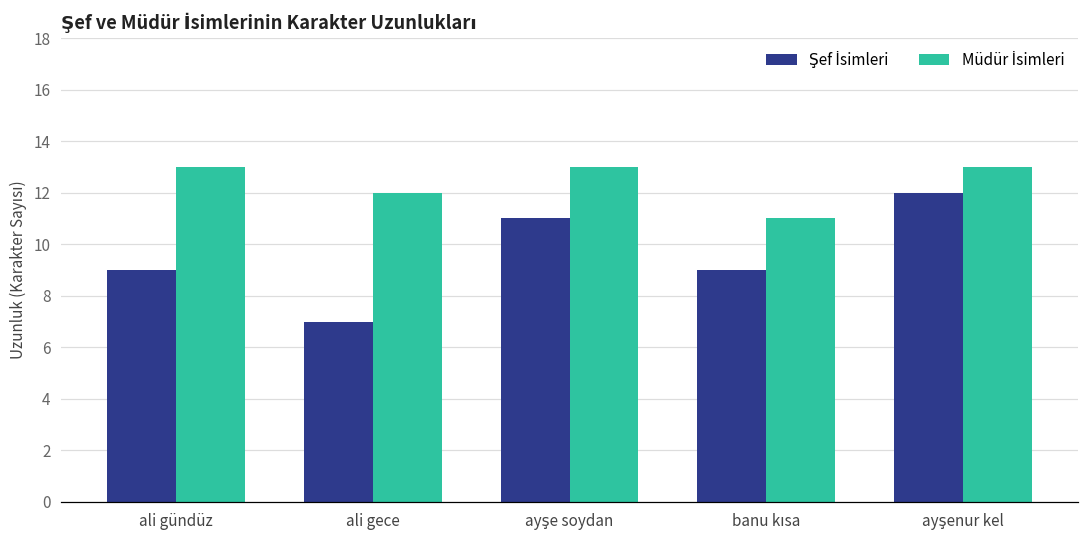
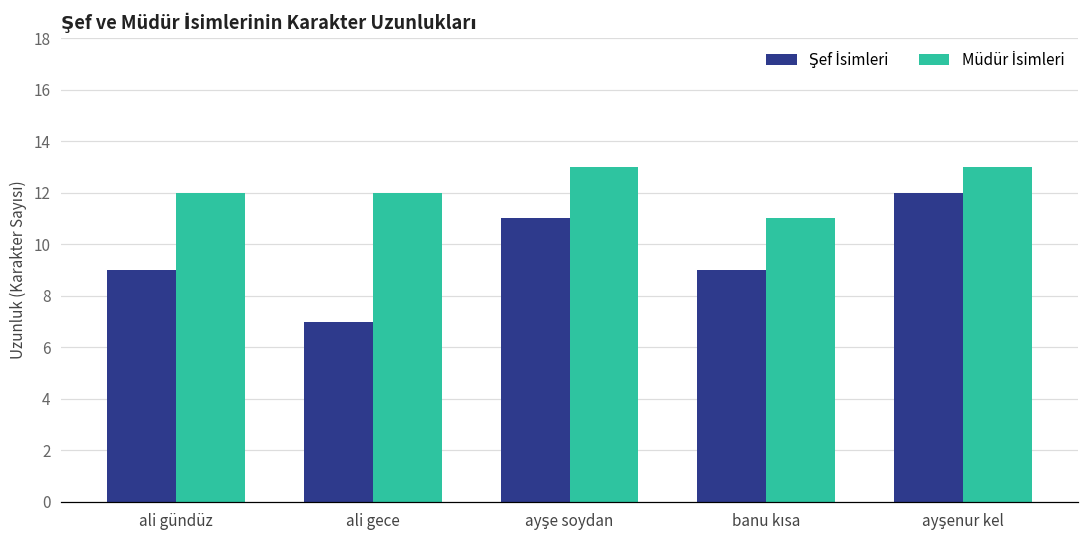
Müdür İsimleri, ali gündüz: 13 -> 12
